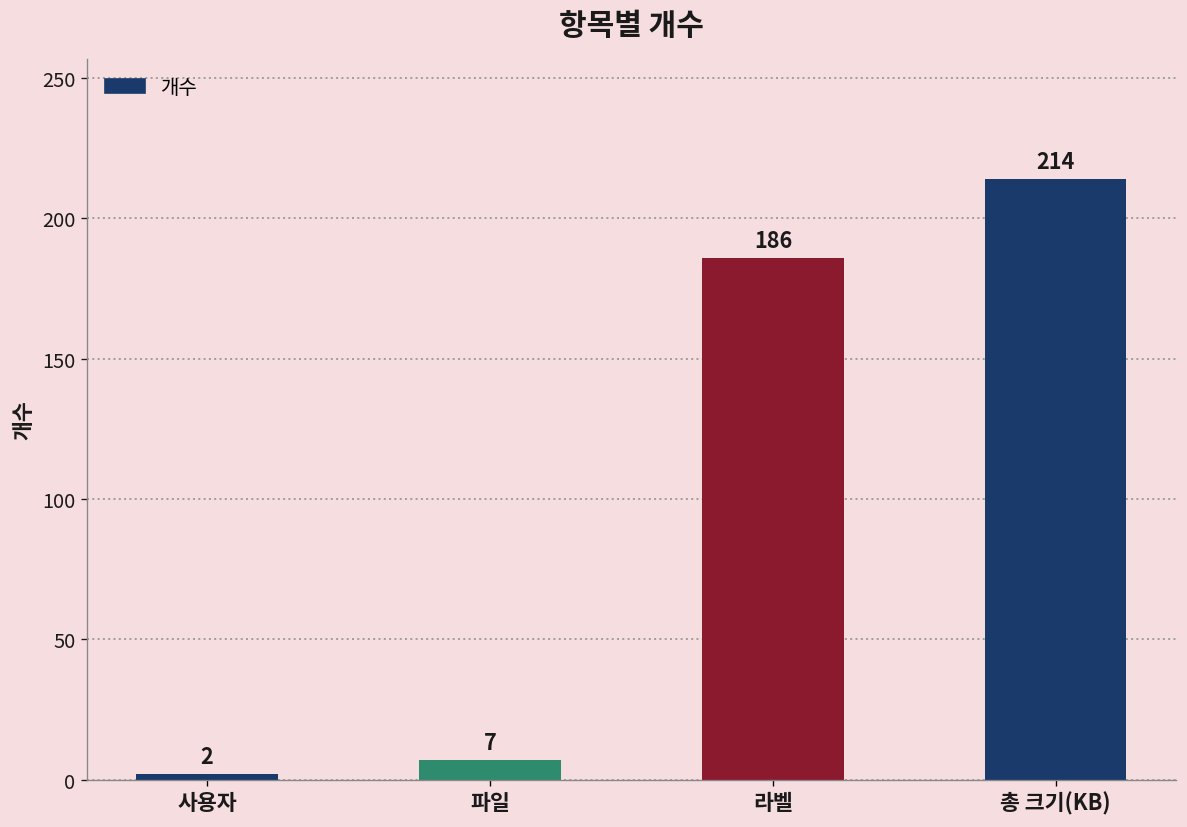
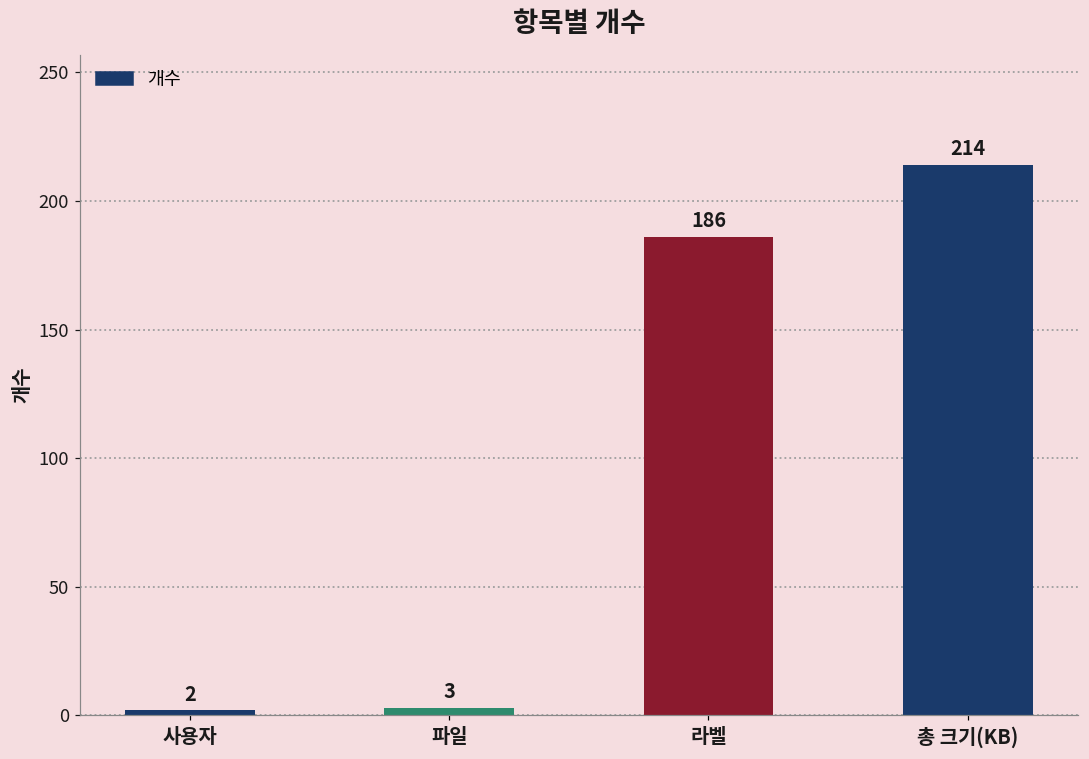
파일: 7 -> 3
